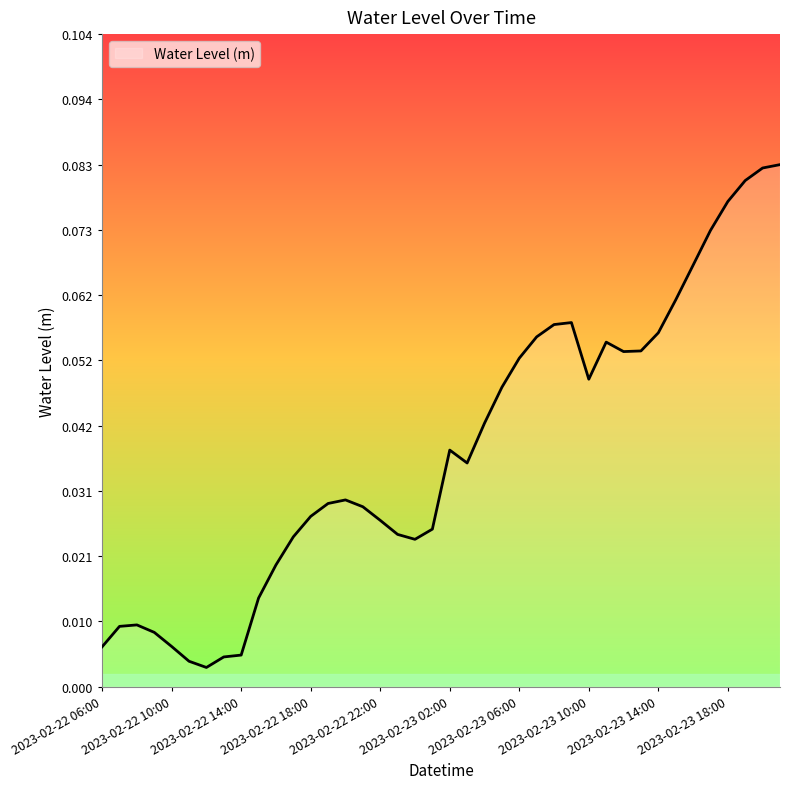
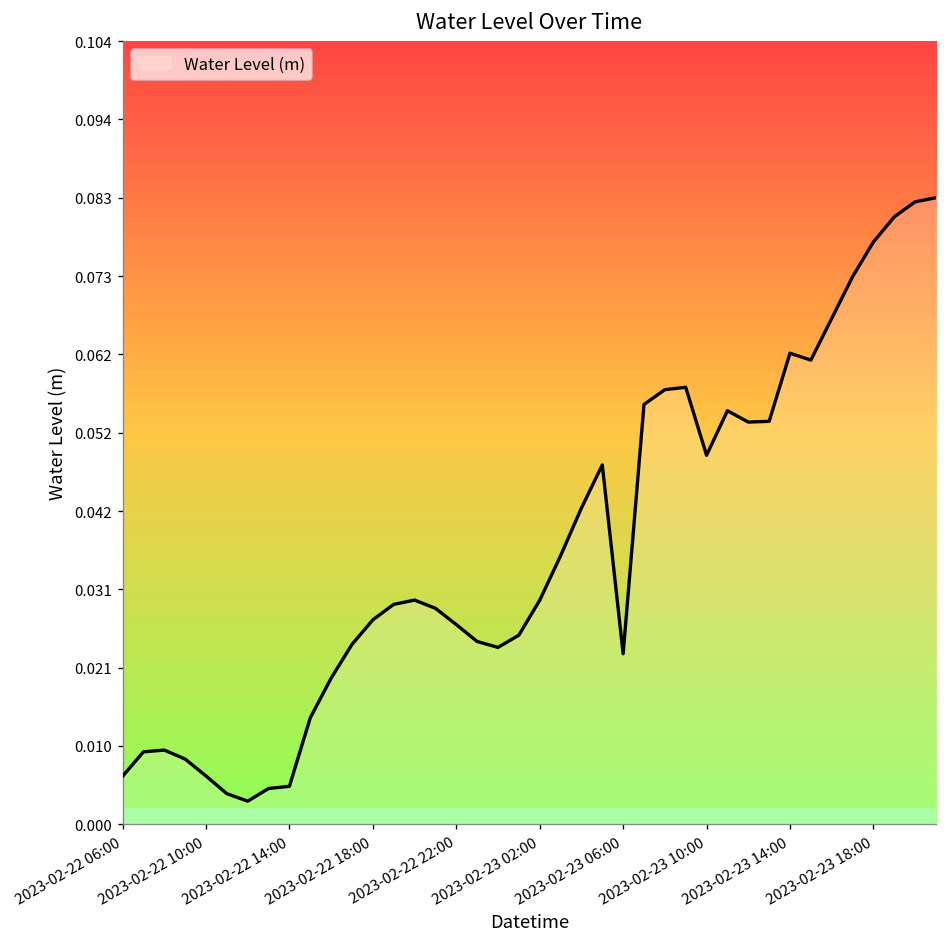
2023-02-23 02:00: 0.038 -> 0.030
2023-02-23 06:00: 0.052 -> 0.023
2023-02-23 14:00: 0.056 -> 0.063
